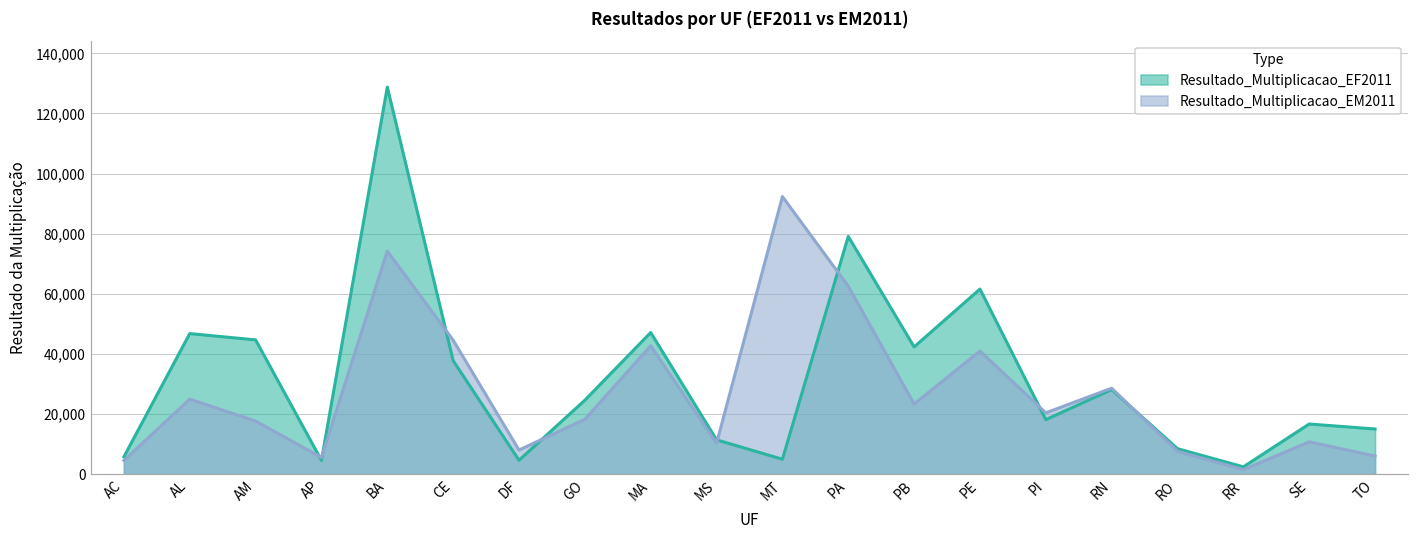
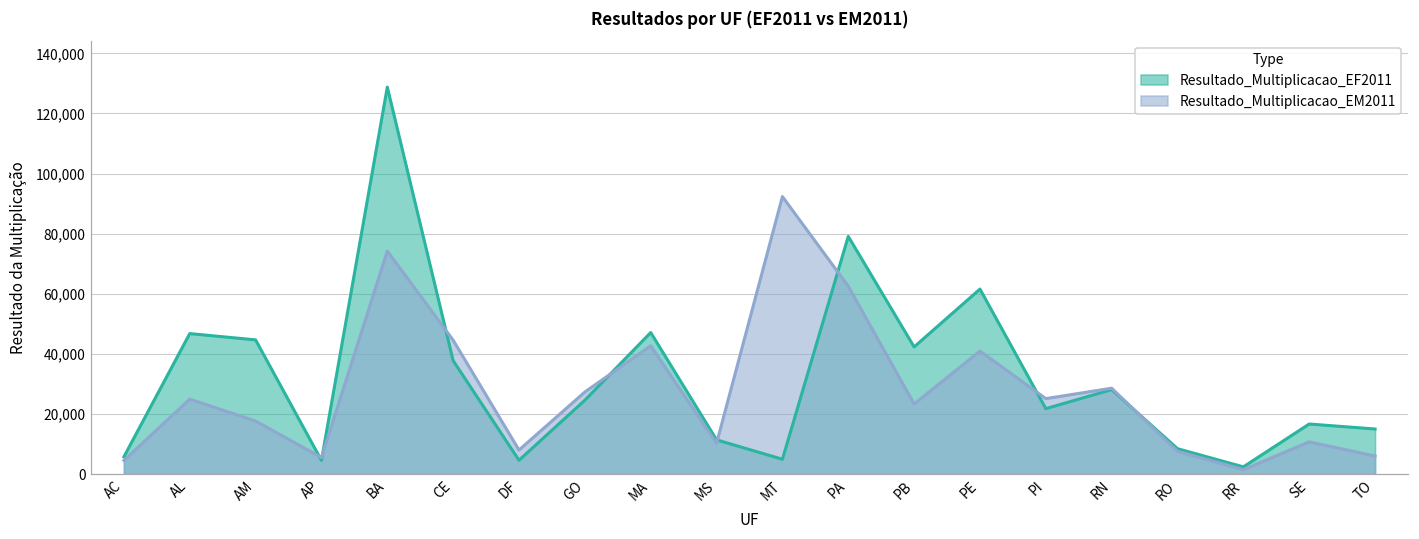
Resultado_Multiplicacao_EM2011, GO: 18,000 -> 27,000
Resultado_Multiplicacao_EF2011, PI: 18,000 -> 22,000
Resultado_Multiplicacao_EM2011, PI: 20,000 -> 25,000
